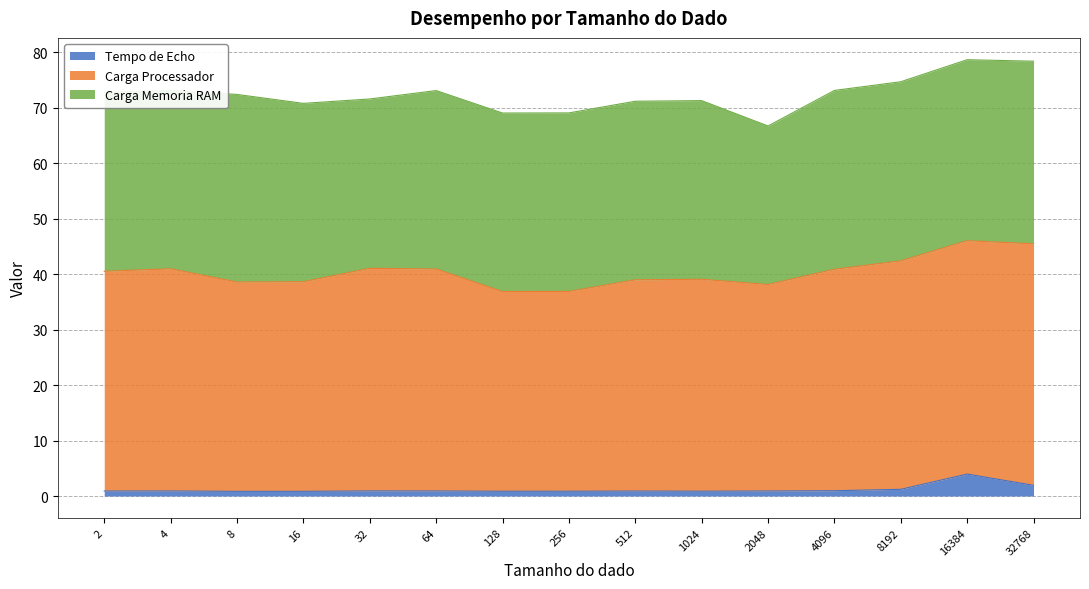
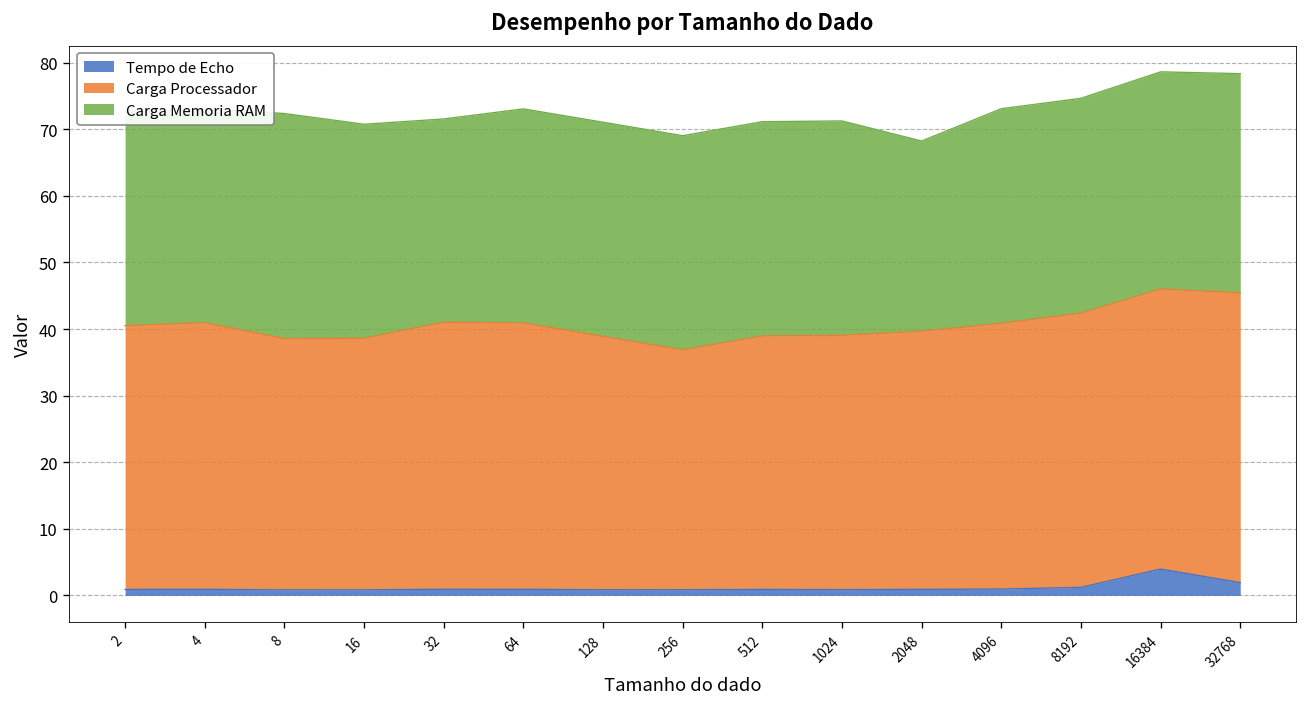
Carga Processador, 128: 36 -> 38
Carga Processador, 2048: 37 -> 39
